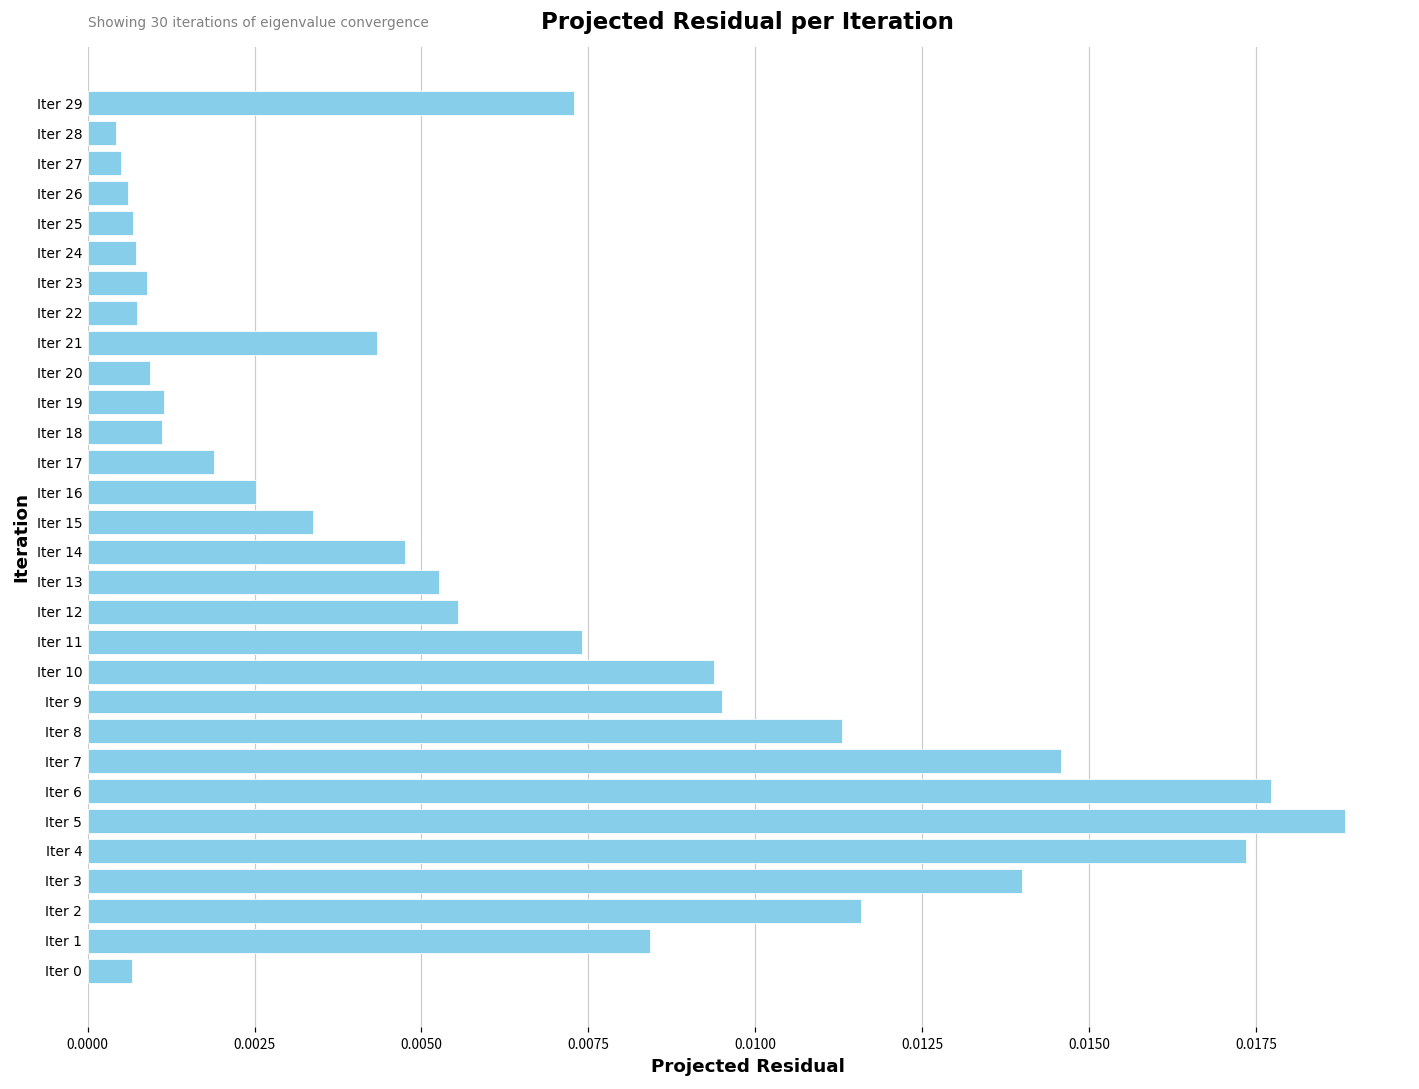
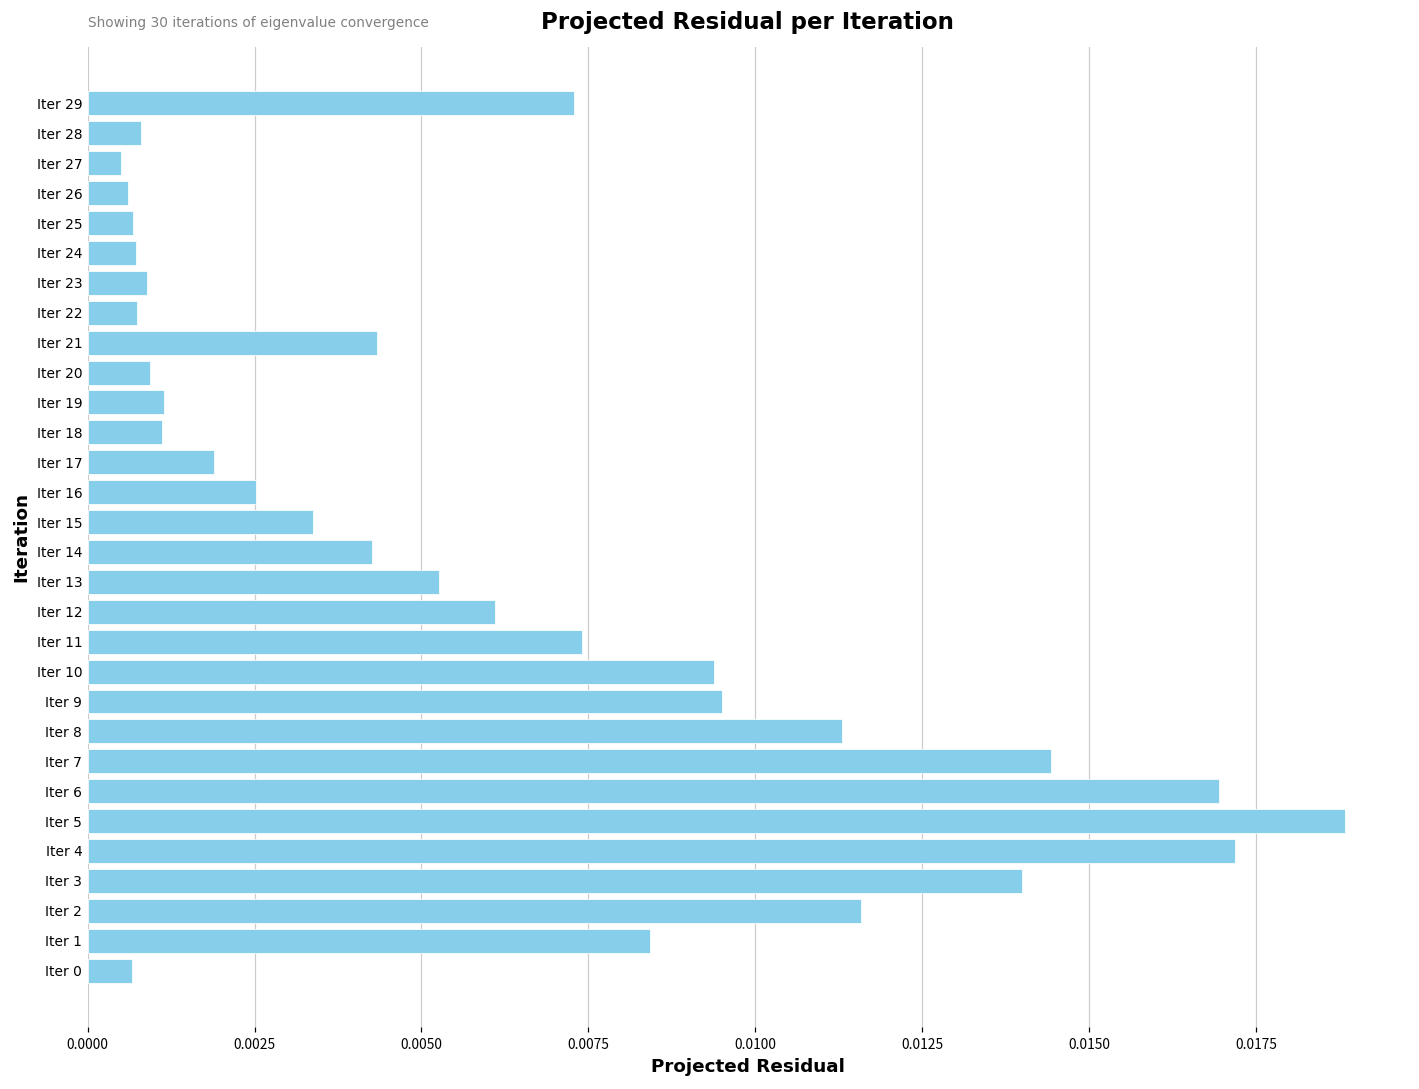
Iter 28: 0.0004 -> 0.0008
Iter 14: 0.0047 -> 0.0043
Iter 12: 0.0055 -> 0.0061
Iter 7: 0.0146 -> 0.0144
Iter 6: 0.0177 -> 0.0169
Iter 4: 0.0173 -> 0.0172
